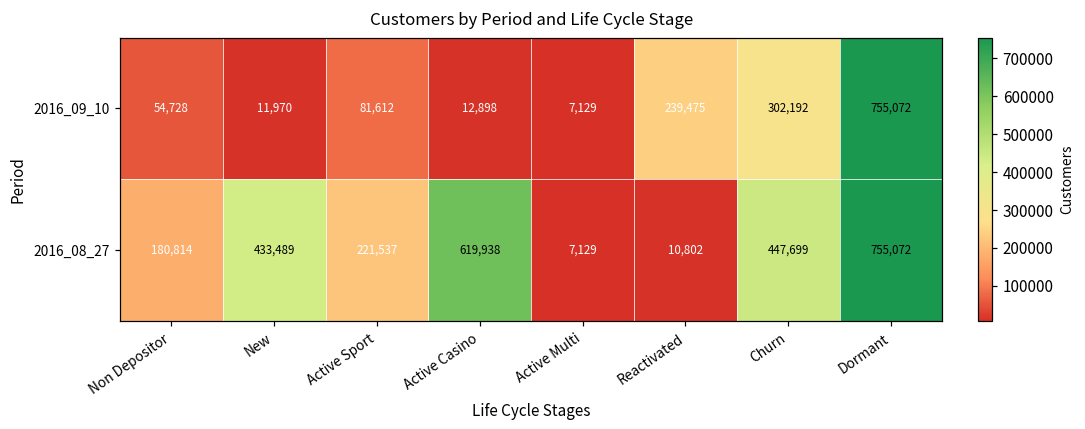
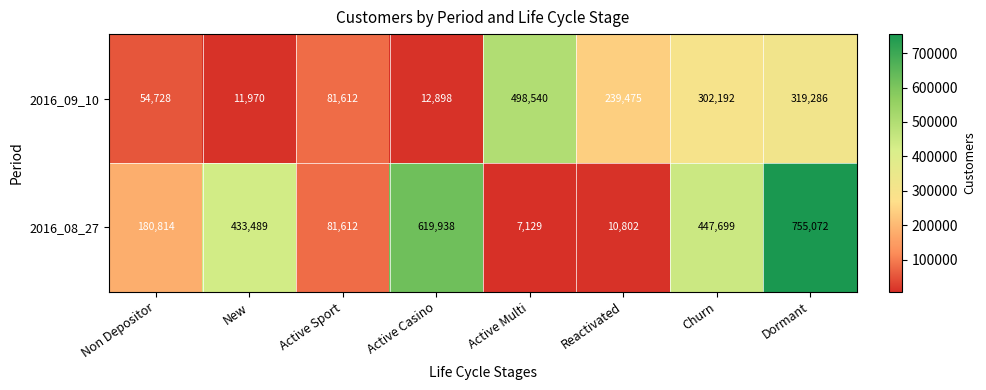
2016_09_10, Active Multi: 7,129 -> 498,540
2016_09_10, Dormant: 755,072 -> 319,286
2016_08_27, Active Sport: 221,537 -> 81,612
